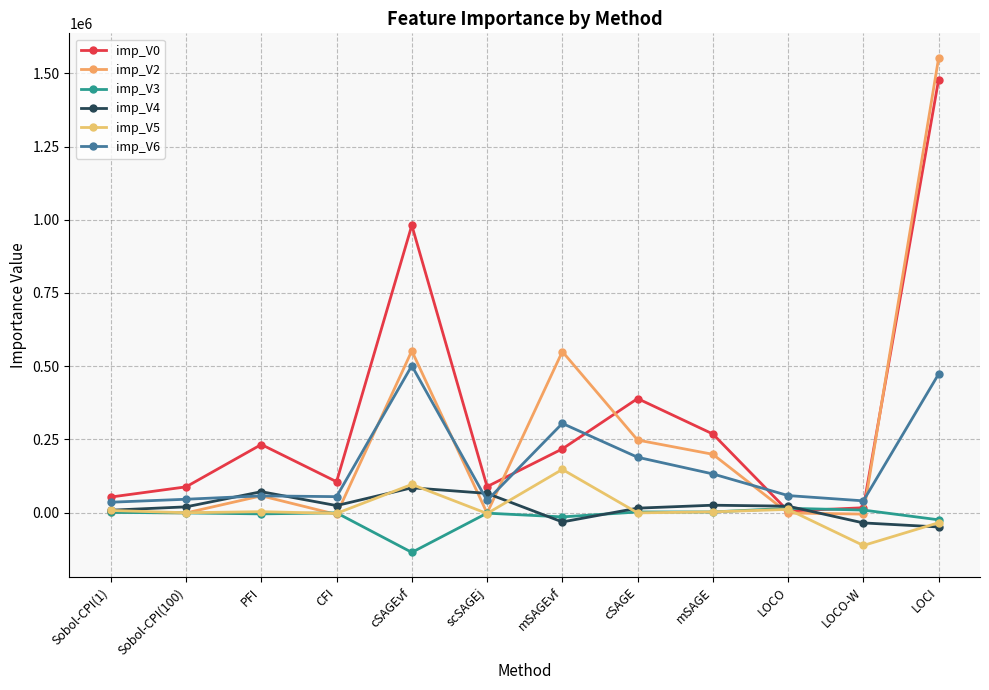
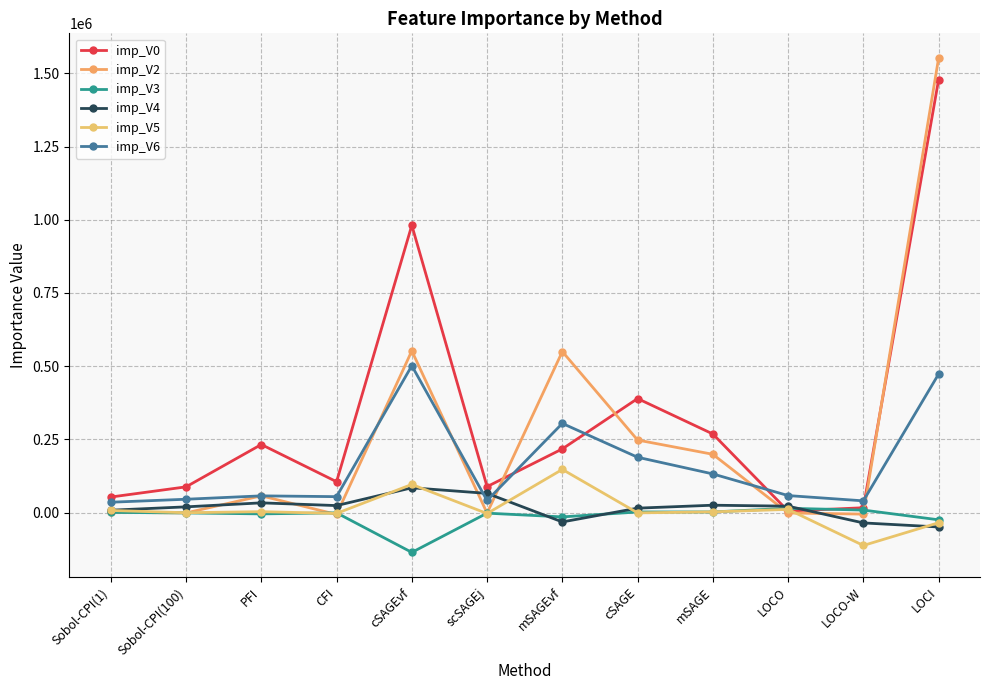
imp_V4, PFI: 70000 -> 30000
